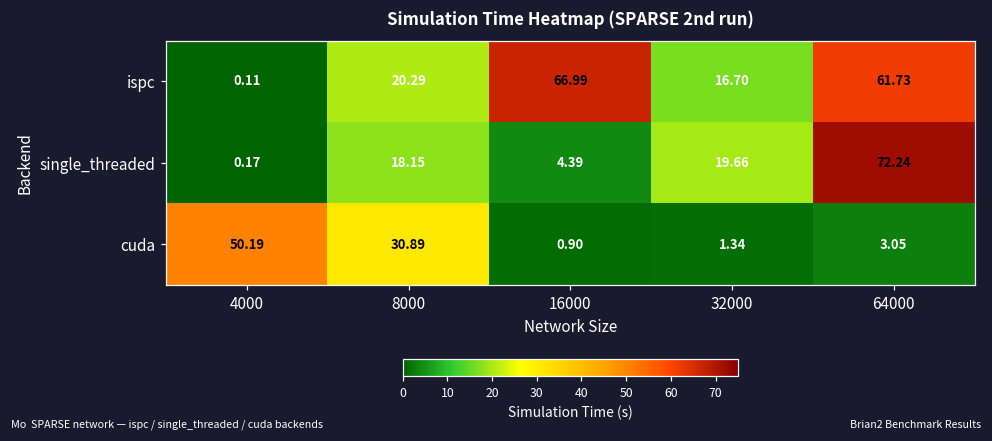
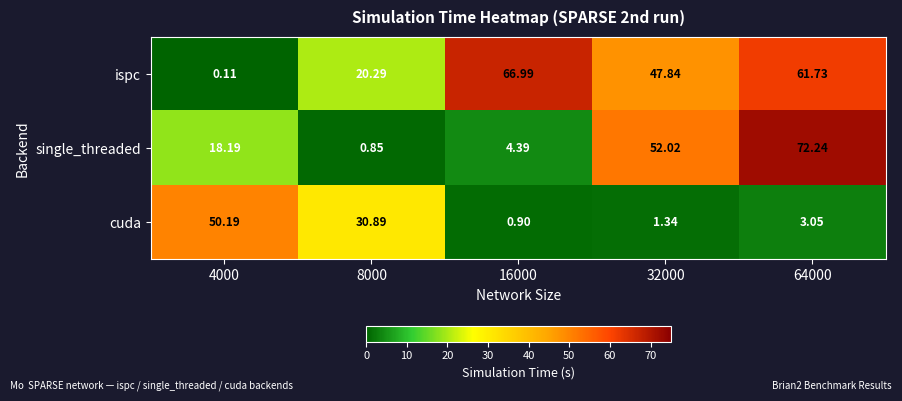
ispc, 32000: 16.70 -> 47.84
single_threaded, 4000: 0.17 -> 18.19
single_threaded, 8000: 18.15 -> 0.85
single_threaded, 32000: 19.66 -> 52.02
